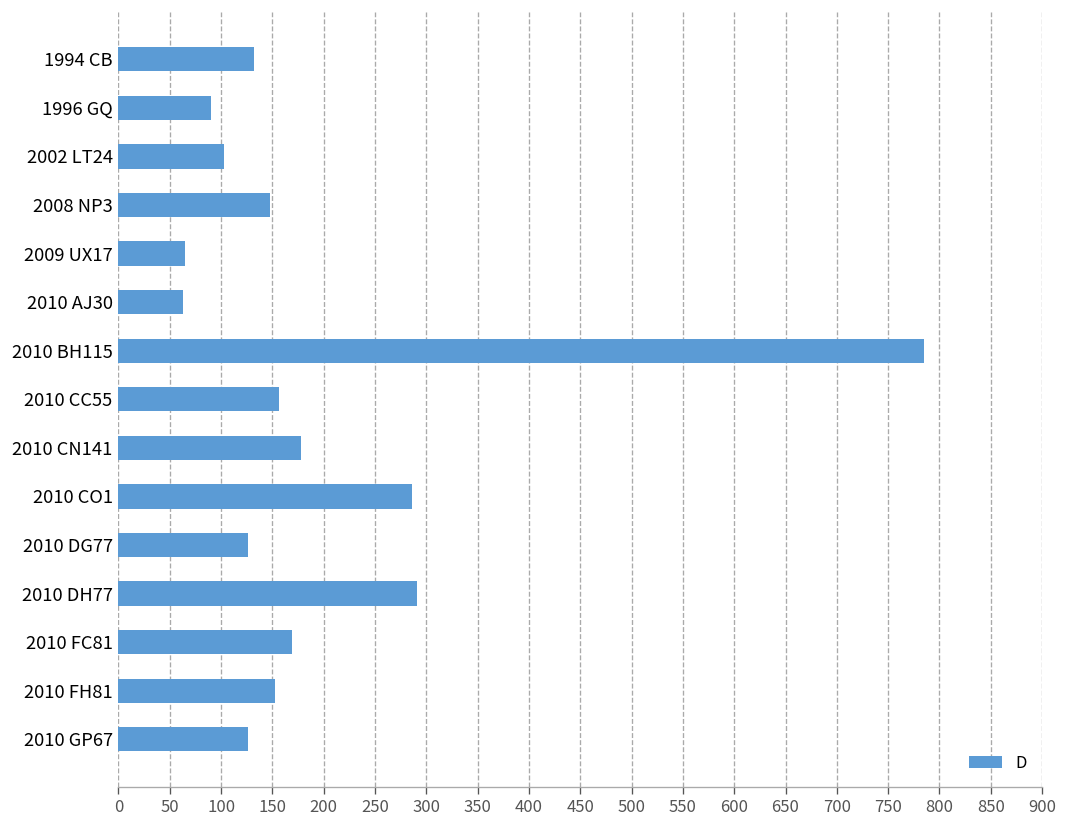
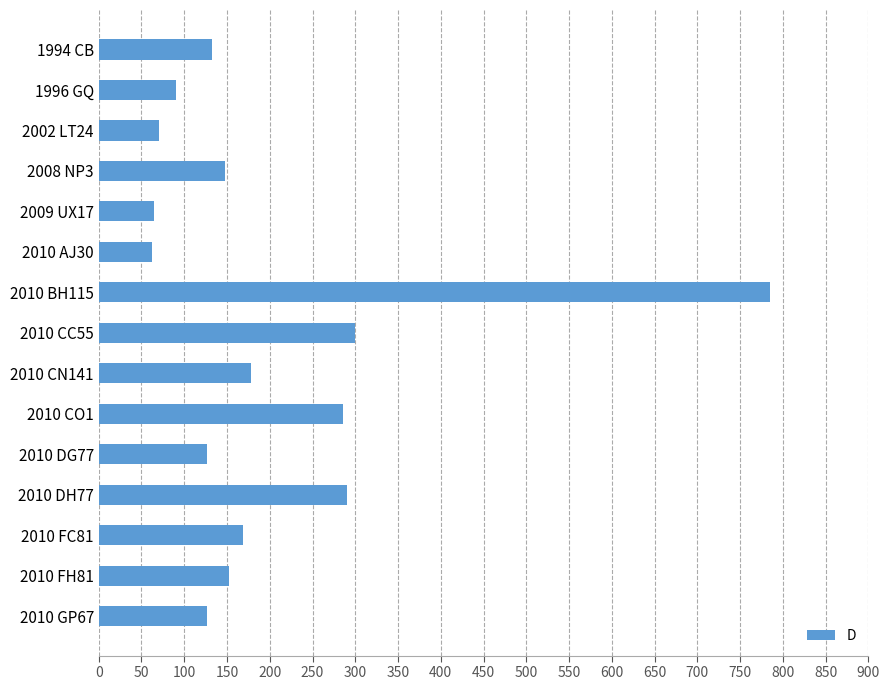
2002 LT24: 100 -> 70
2010 CC55: 160 -> 300
